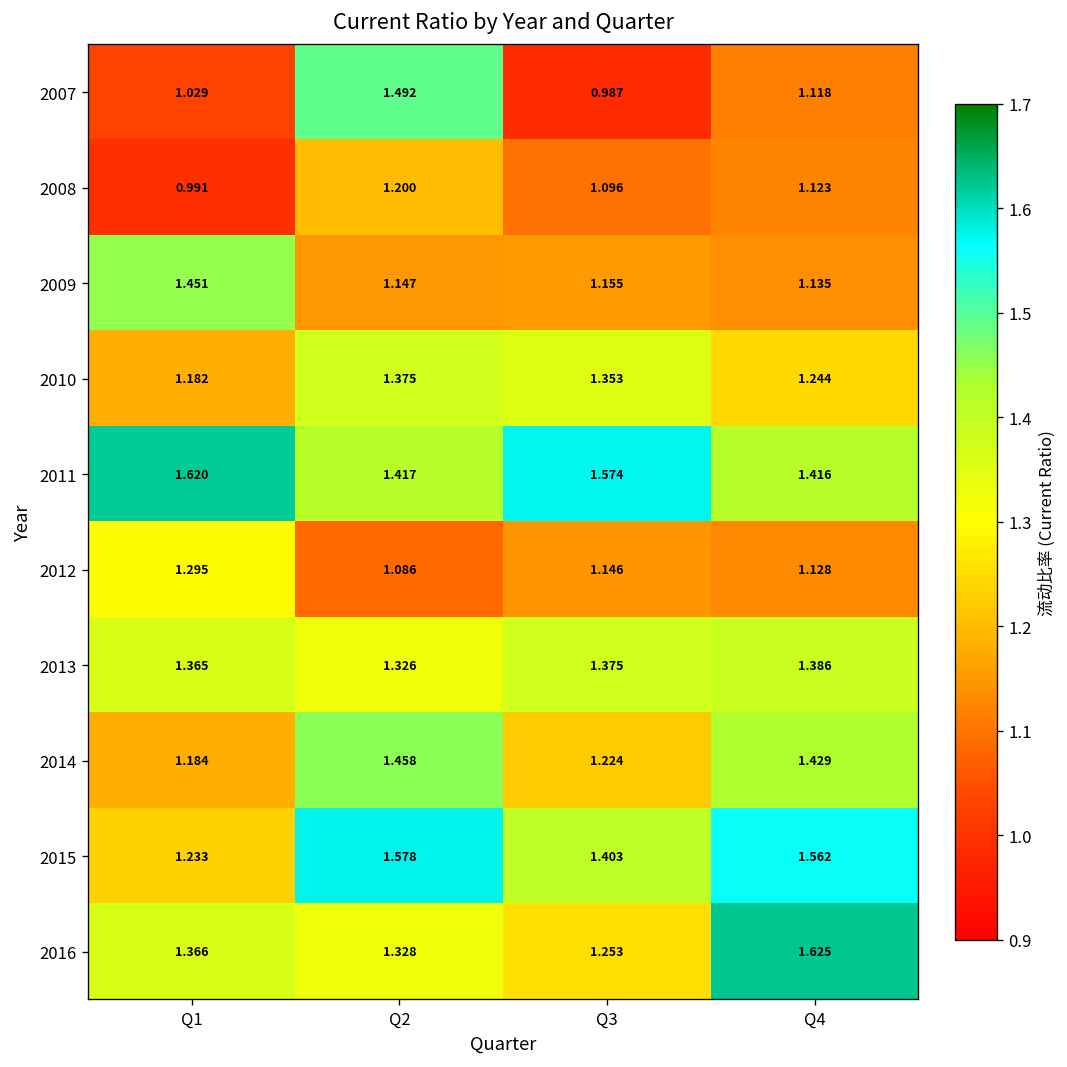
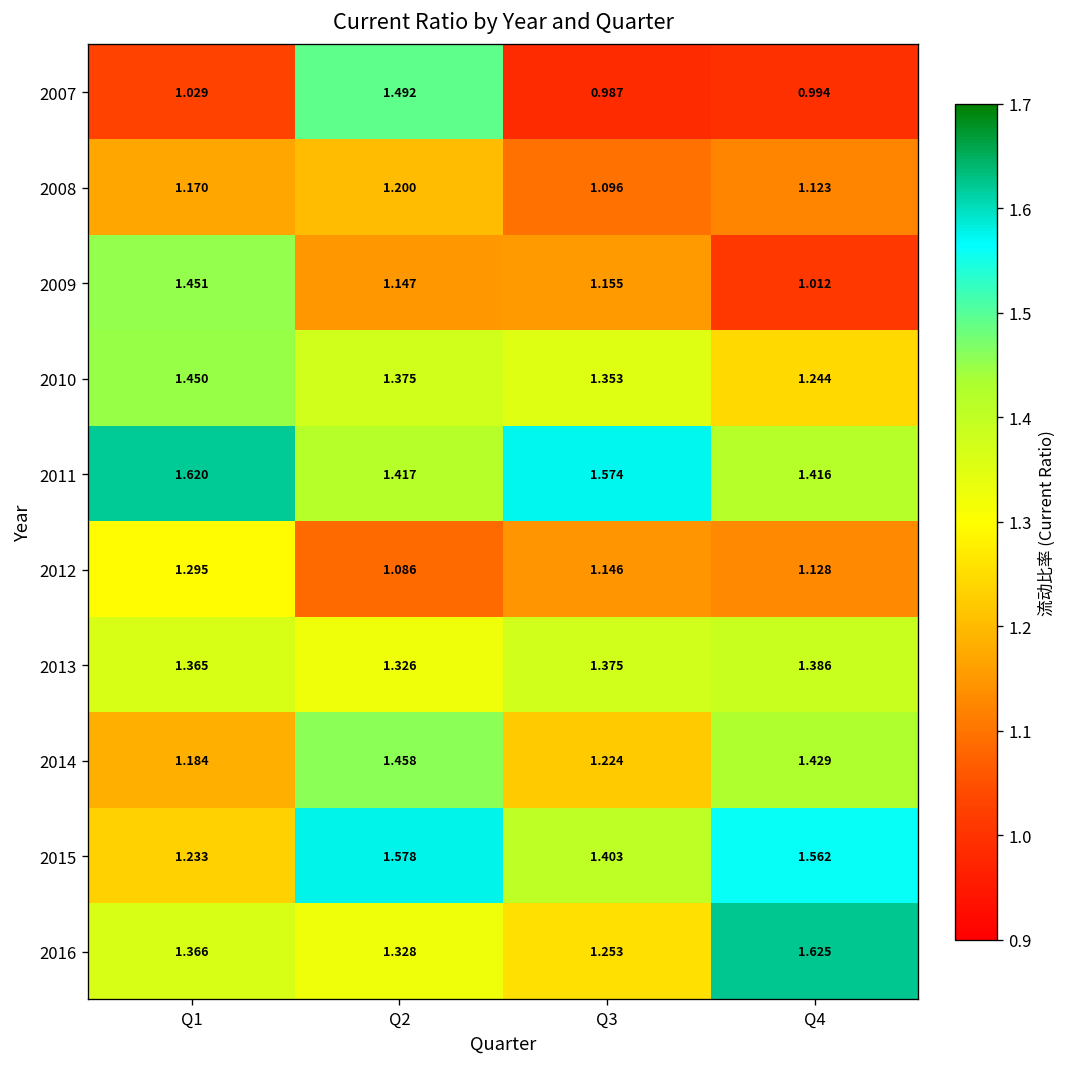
2007, Q4: 1.118 -> 0.994
2008, Q1: 0.991 -> 1.170
2009, Q4: 1.135 -> 1.012
2010, Q1: 1.182 -> 1.450
